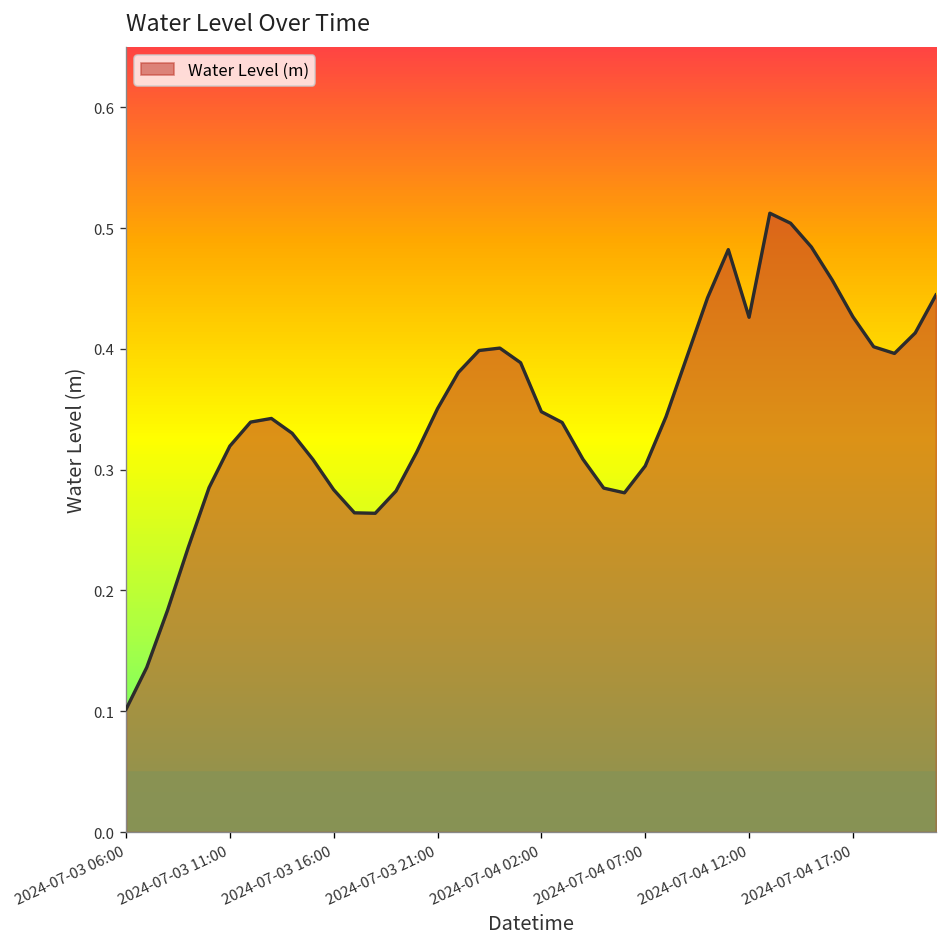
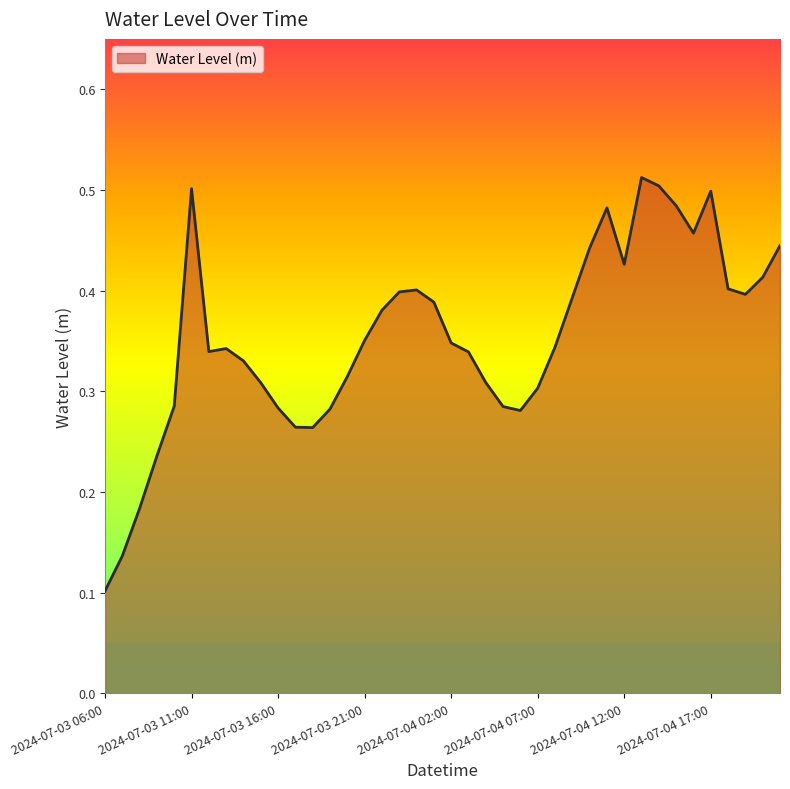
2024-07-03 11:00: 0.320 -> 0.501
2024-07-04 17:00: 0.427 -> 0.499
